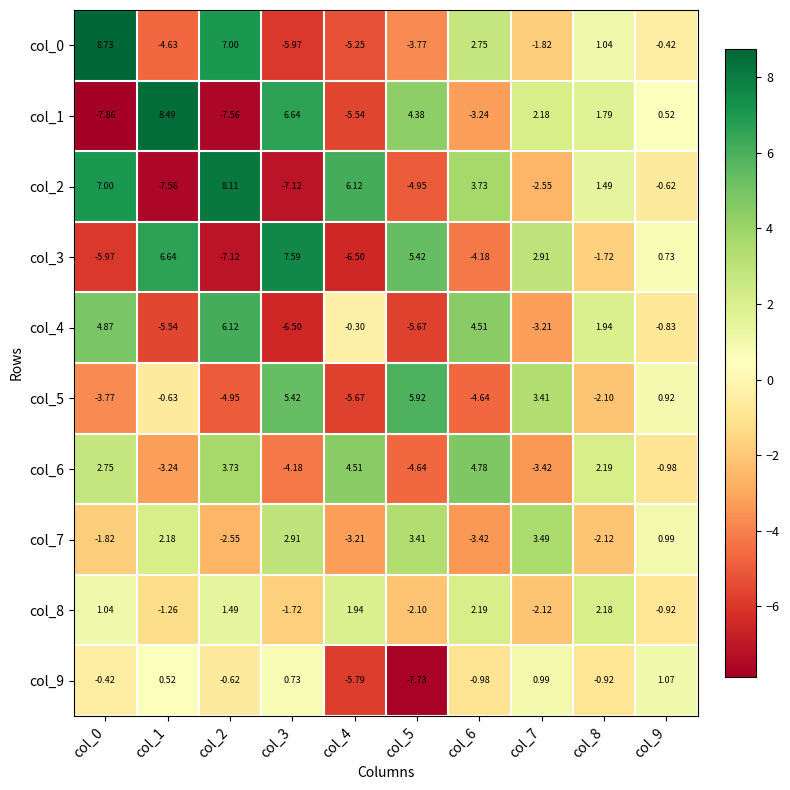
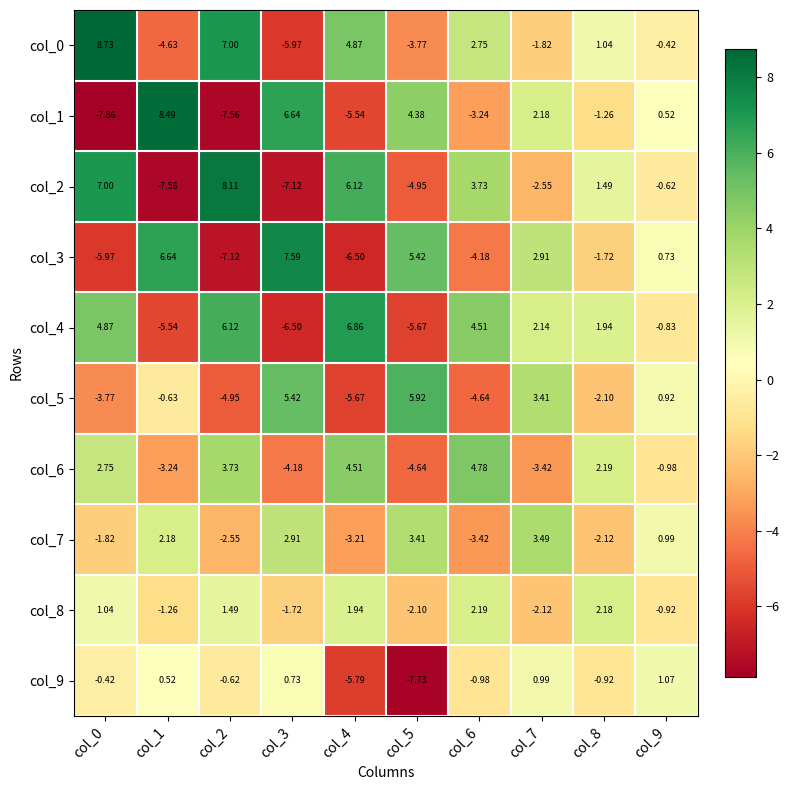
col_0, col_4: -5.25 -> 4.87
col_1, col_8: 1.79 -> -1.26
col_4, col_4: -0.30 -> 6.86
col_4, col_7: -3.21 -> 2.14
